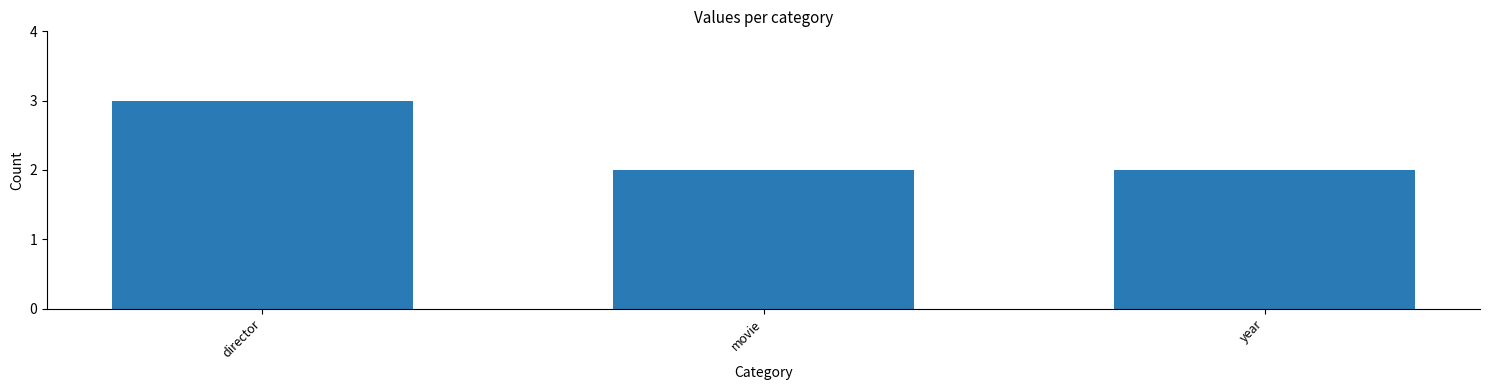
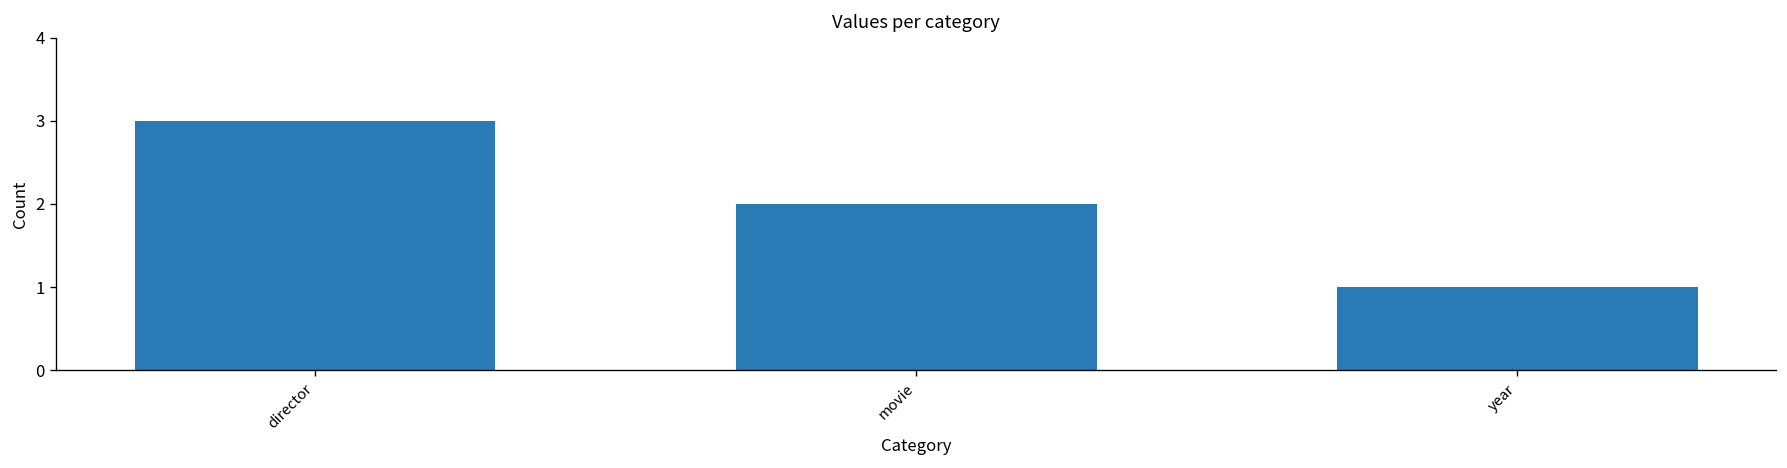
year: 2 -> 1
